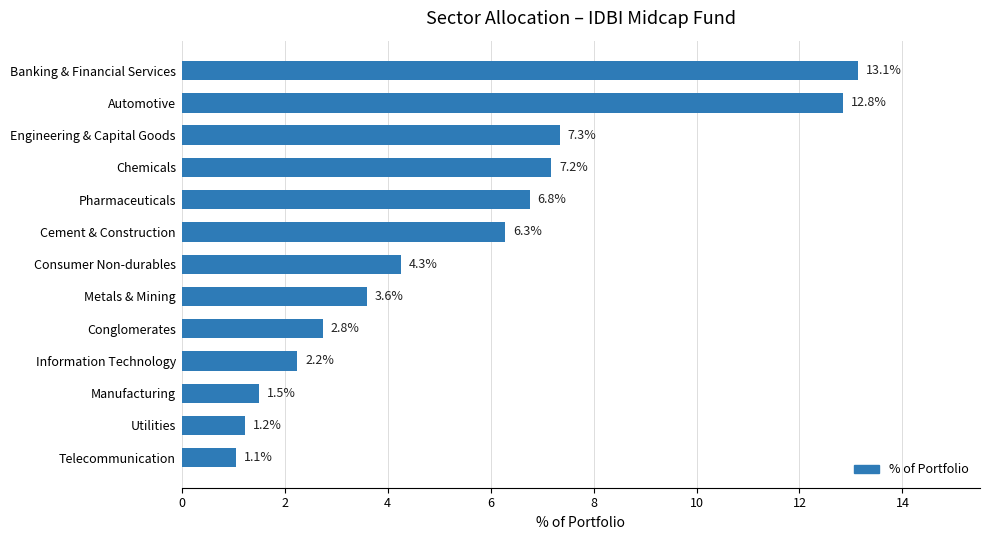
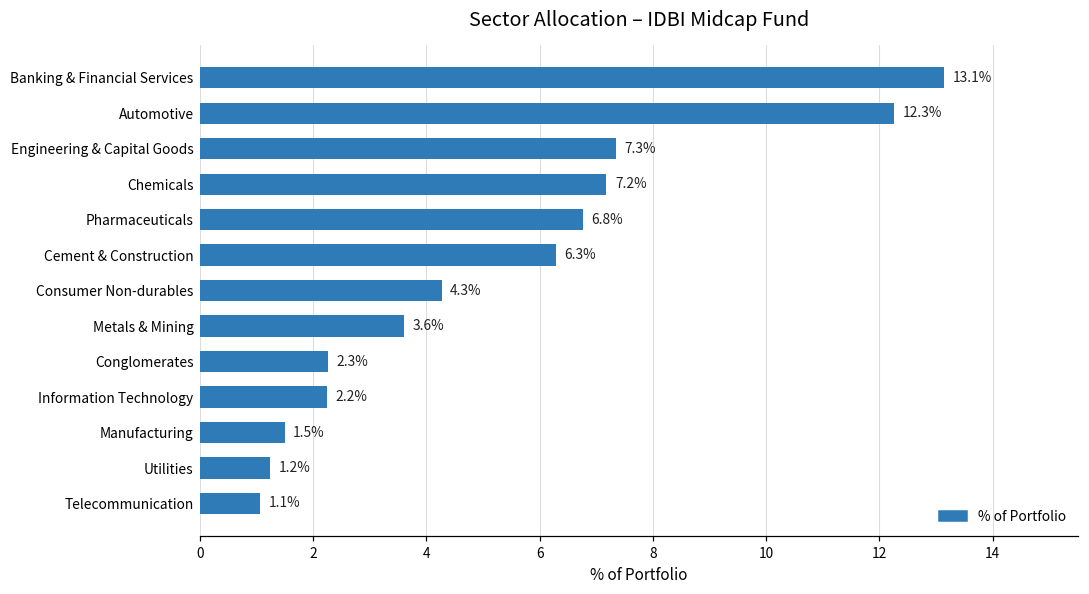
Automotive: 12.8% -> 12.3%
Conglomerates: 2.8% -> 2.3%
